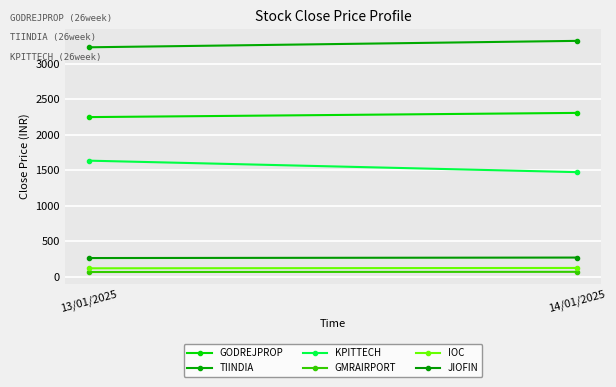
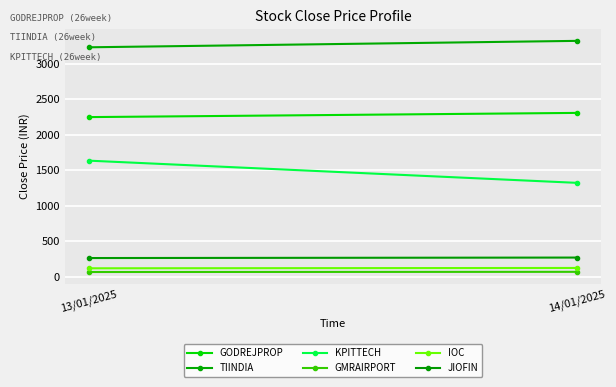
KPITTECH, 14/01/2025: 1500 -> 1300
